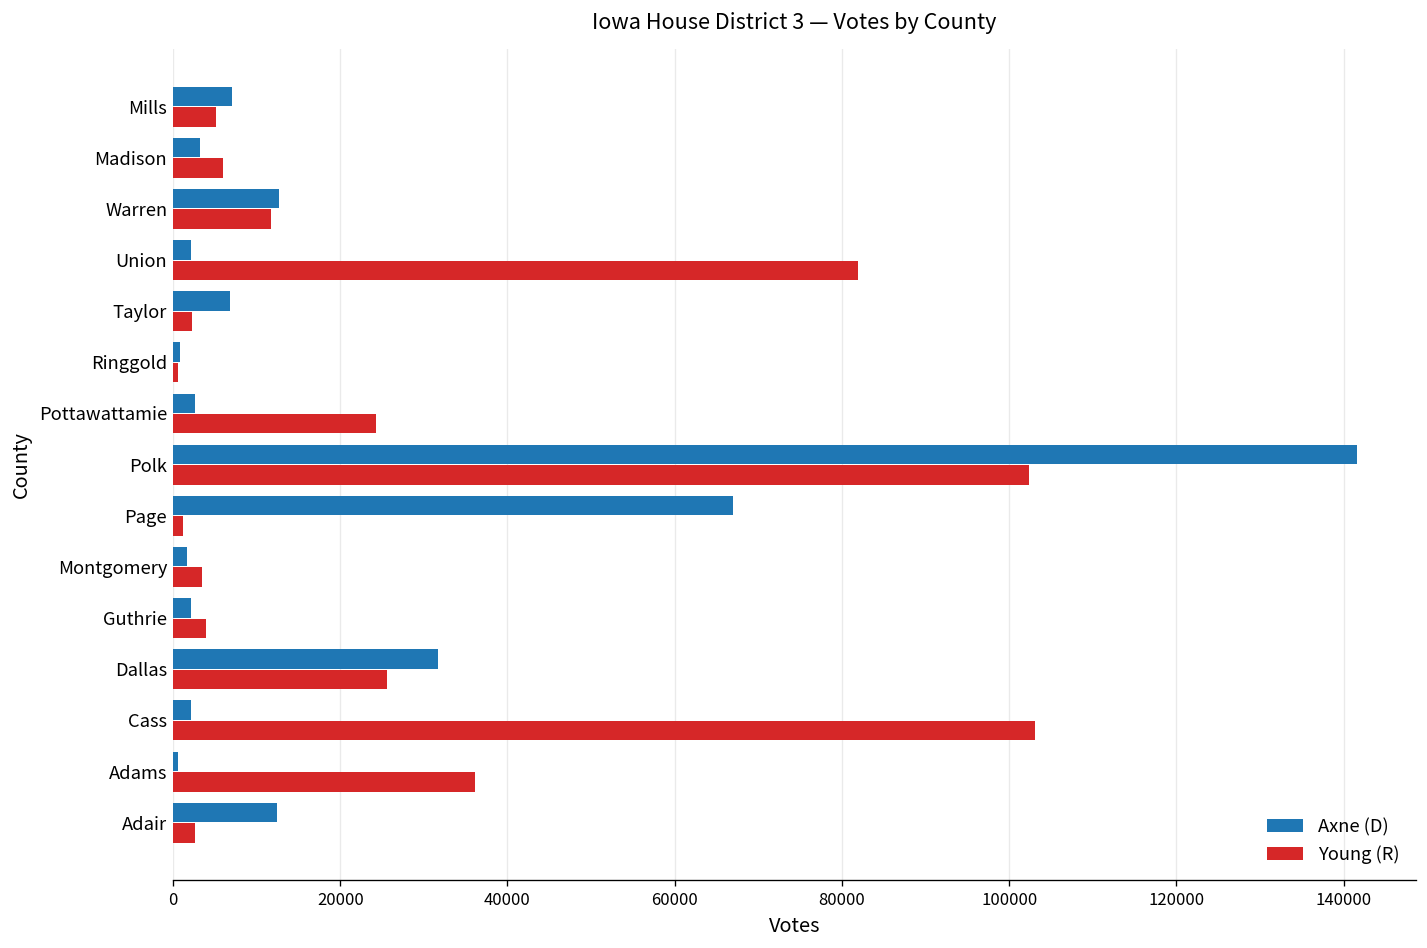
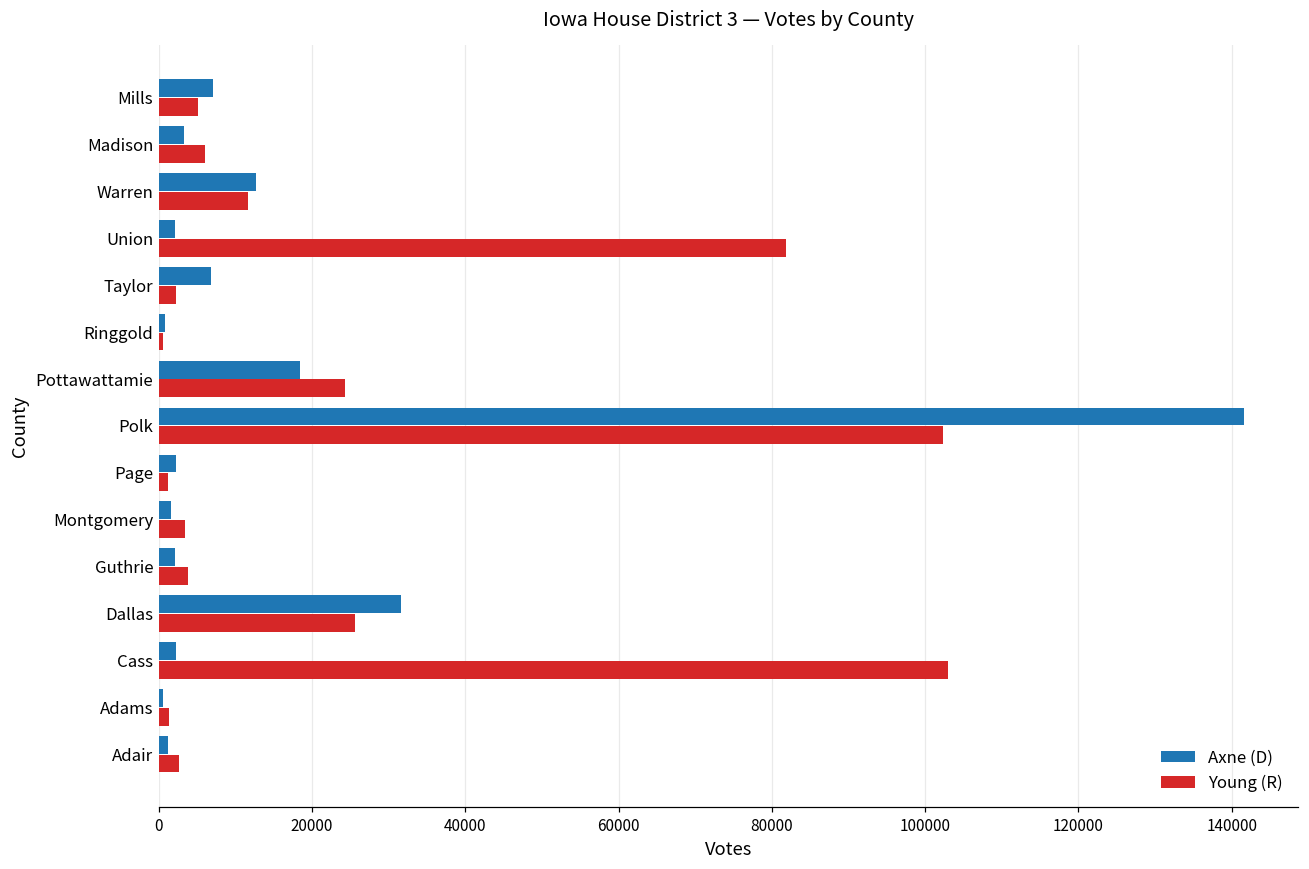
Axne (D), Pottawattamie: 3000 -> 18000
Axne (D), Page: 67000 -> 2000
Young (R), Adams: 36000 -> 1000
Axne (D), Adair: 12000 -> 1000
